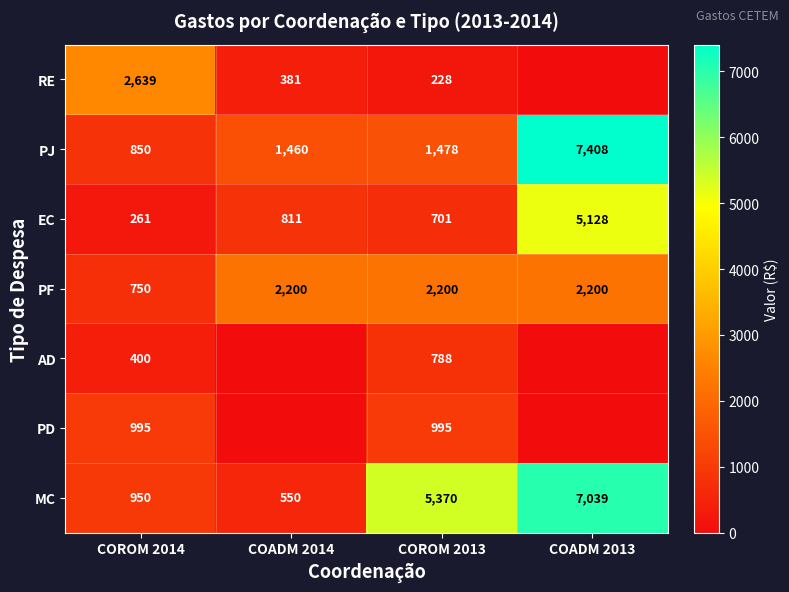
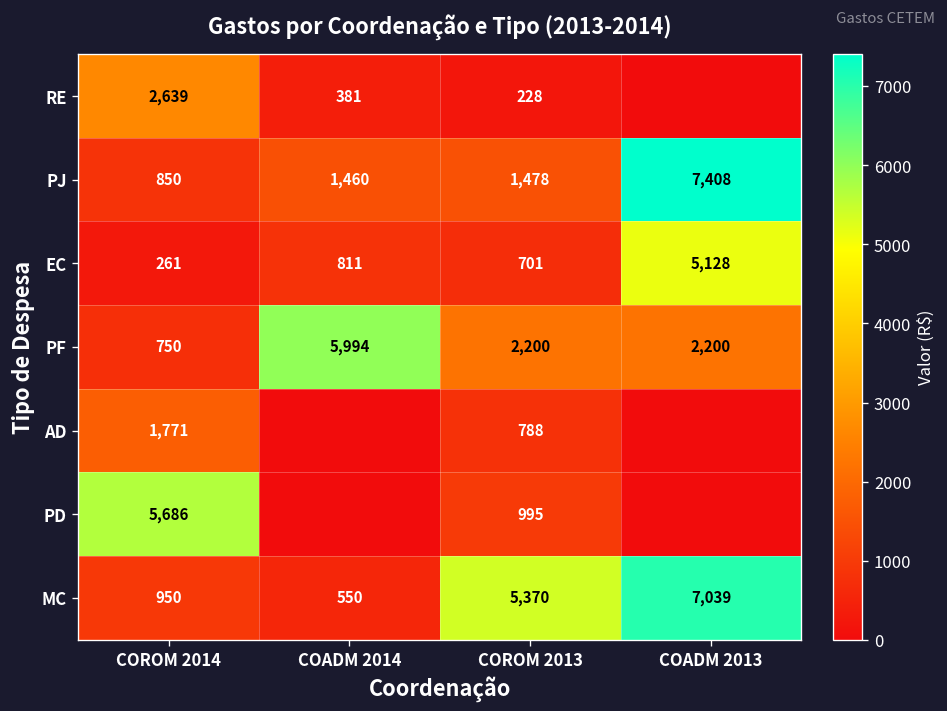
PF, COADM 2014: 2,200 -> 5,994
AD, COROM 2014: 400 -> 1,771
PD, COROM 2014: 995 -> 5,686
